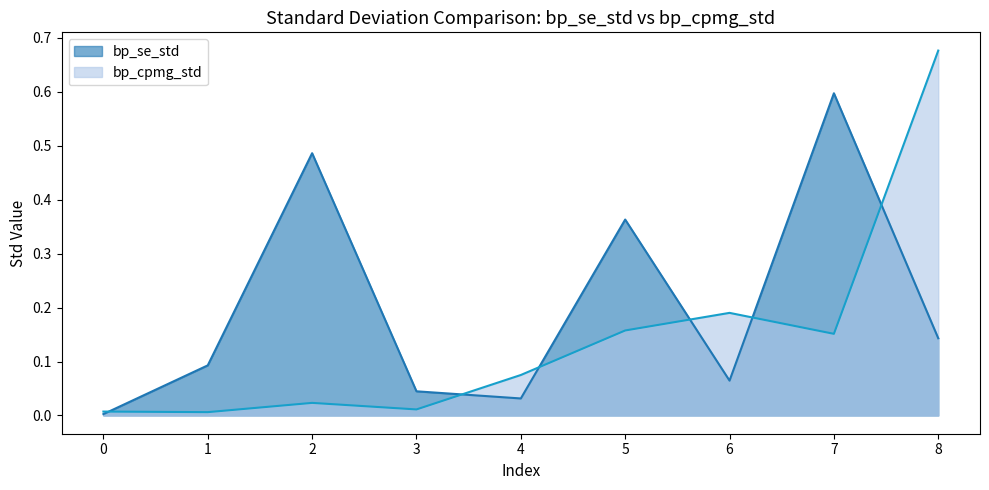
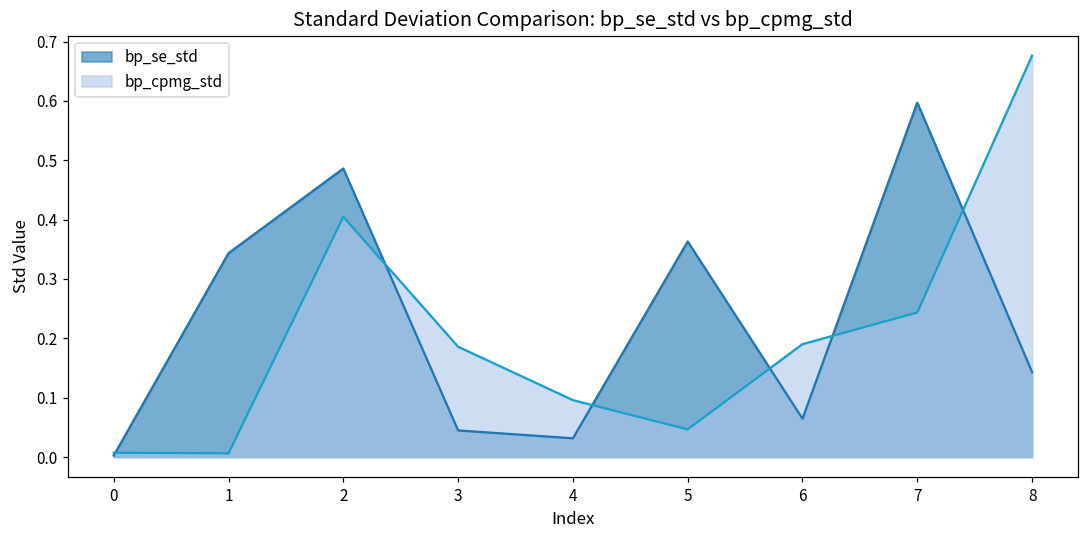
bp_se_std, 1: 0.09 -> 0.34
bp_cpmg_std, 2: 0.02 -> 0.40
bp_cpmg_std, 3: 0.01 -> 0.19
bp_cpmg_std, 4: 0.08 -> 0.10
bp_cpmg_std, 5: 0.16 -> 0.05
bp_cpmg_std, 7: 0.15 -> 0.24
